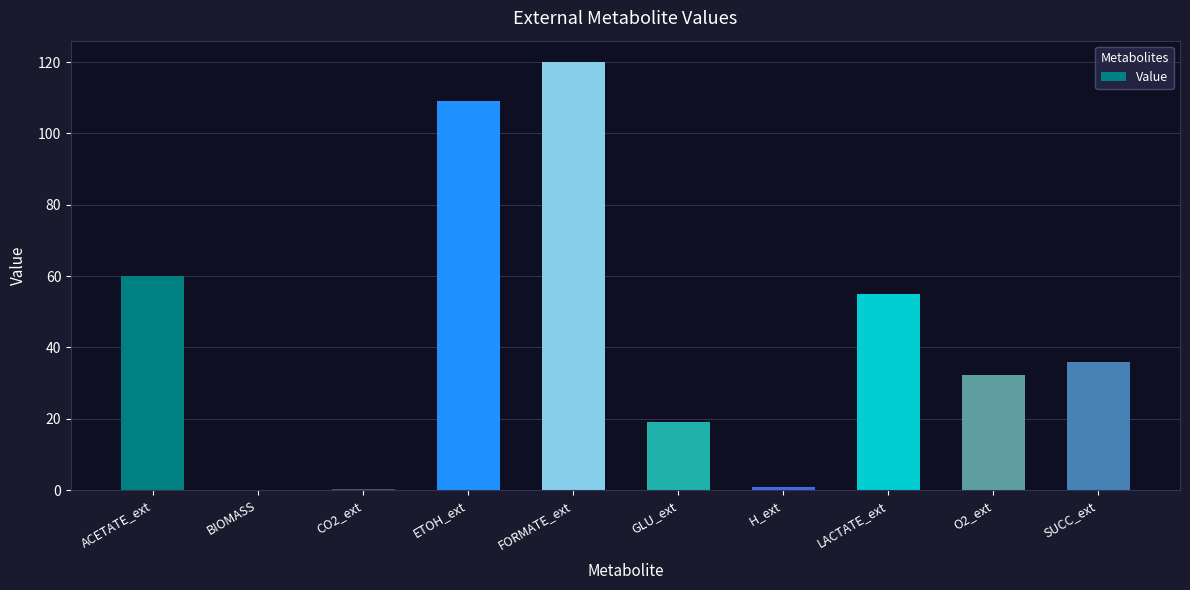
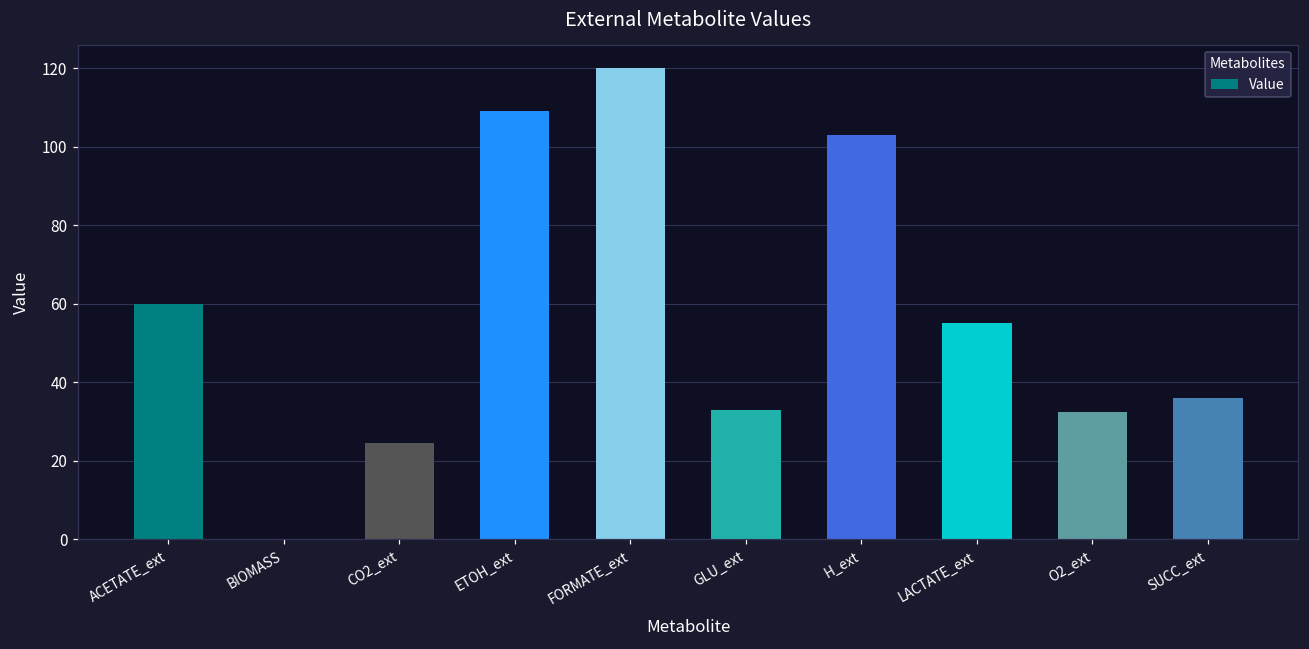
CO2_ext: 0 -> 24
GLU_ext: 19 -> 33
H_ext: 1 -> 103
